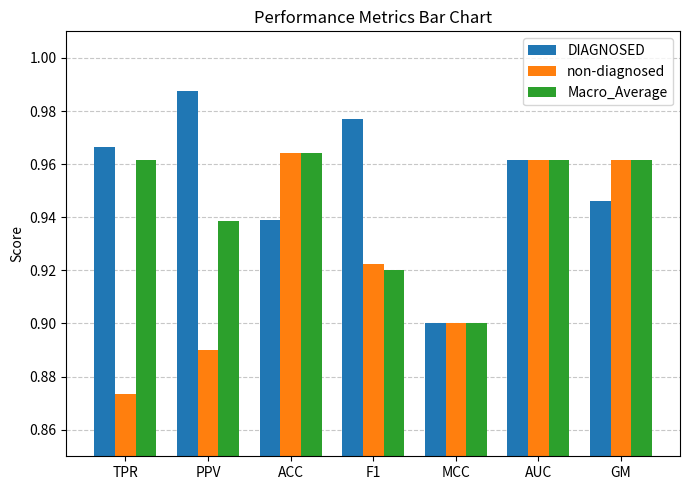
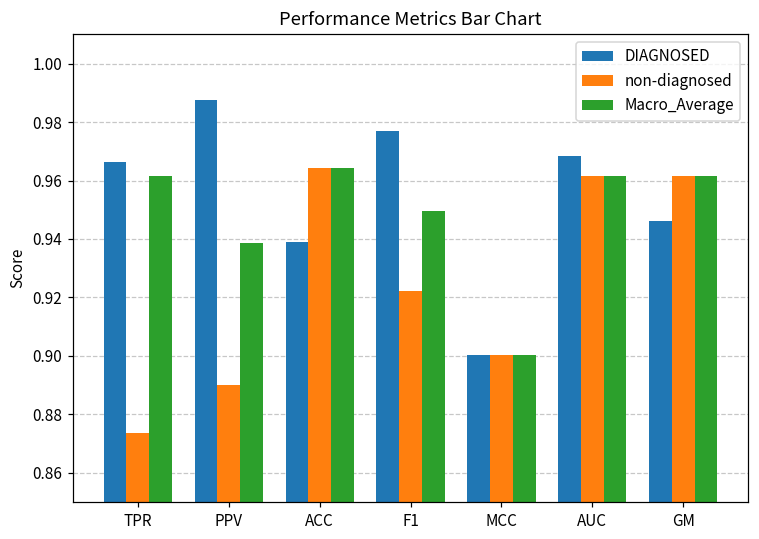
Macro_Average, F1: 0.920 -> 0.950
DIAGNOSED, AUC: 0.962 -> 0.969
